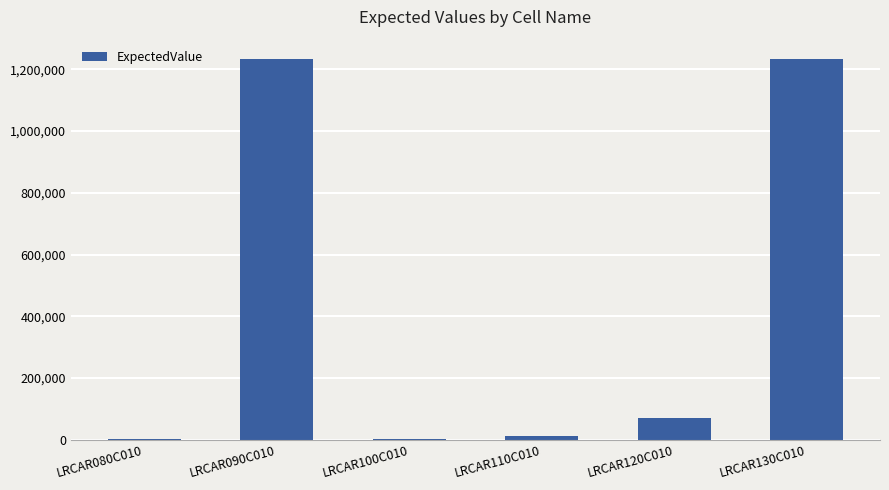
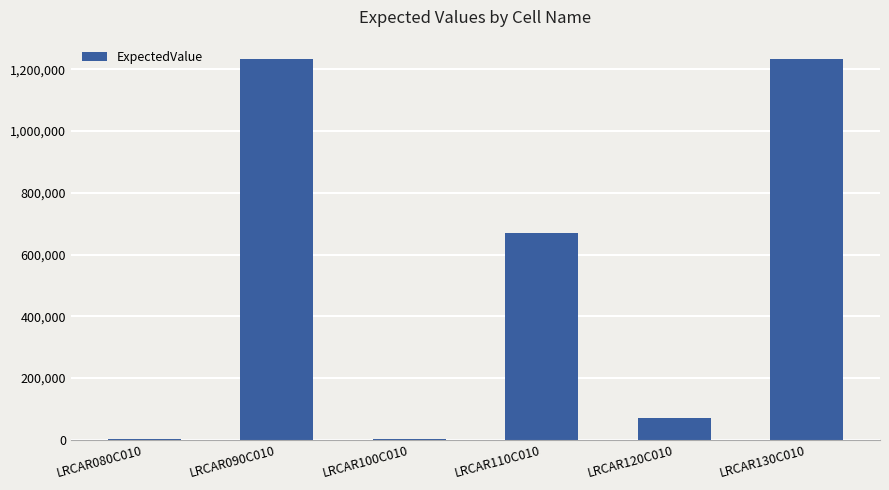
LRCAR110C010: 10,000 -> 670,000
